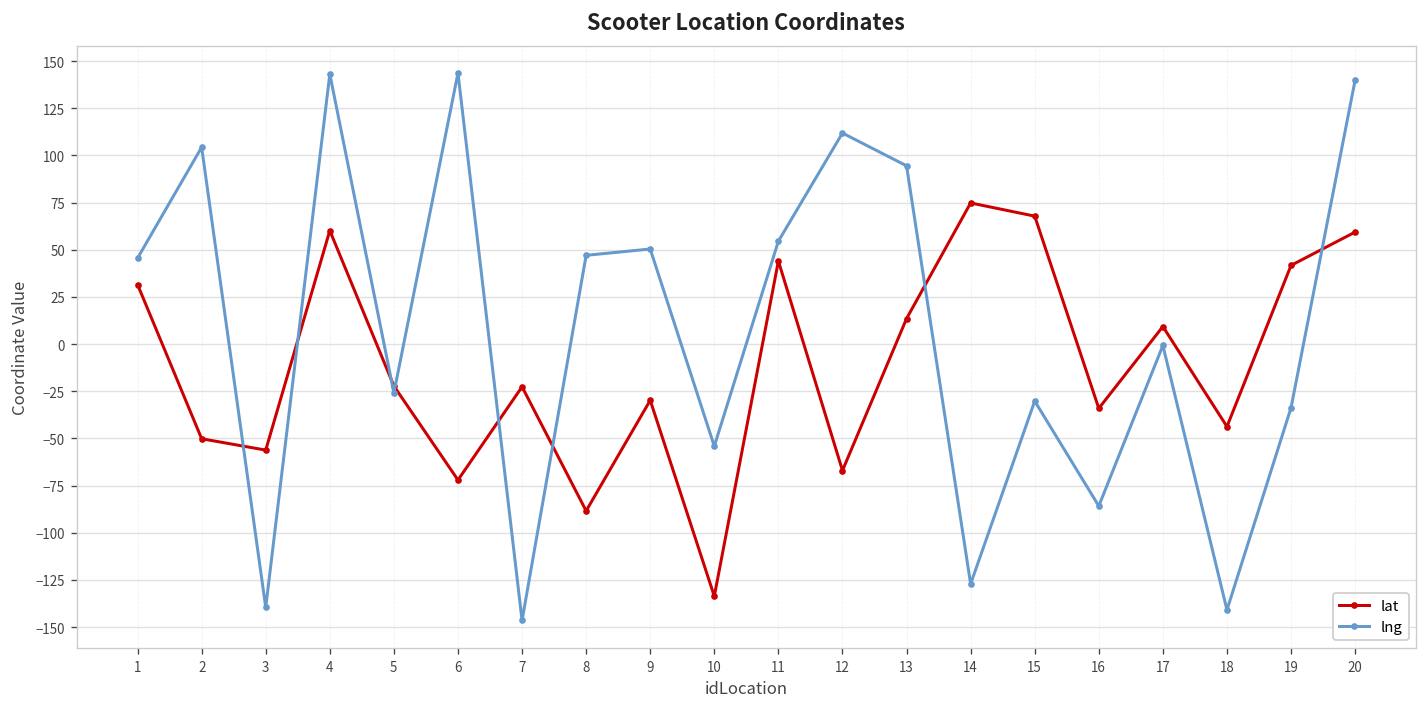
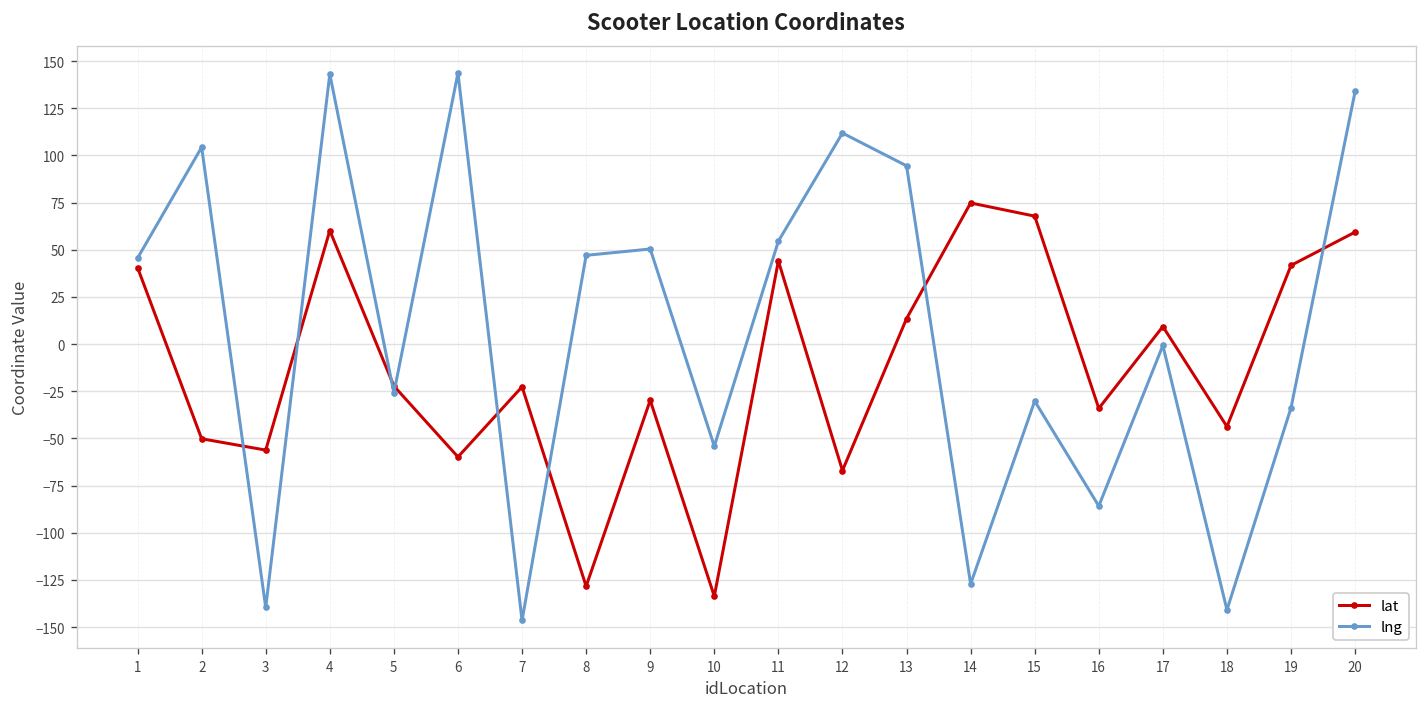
lat, 1: 32 -> 41
lat, 6: -72 -> -60
lat, 8: -88 -> -128
lng, 20: 140 -> 134
